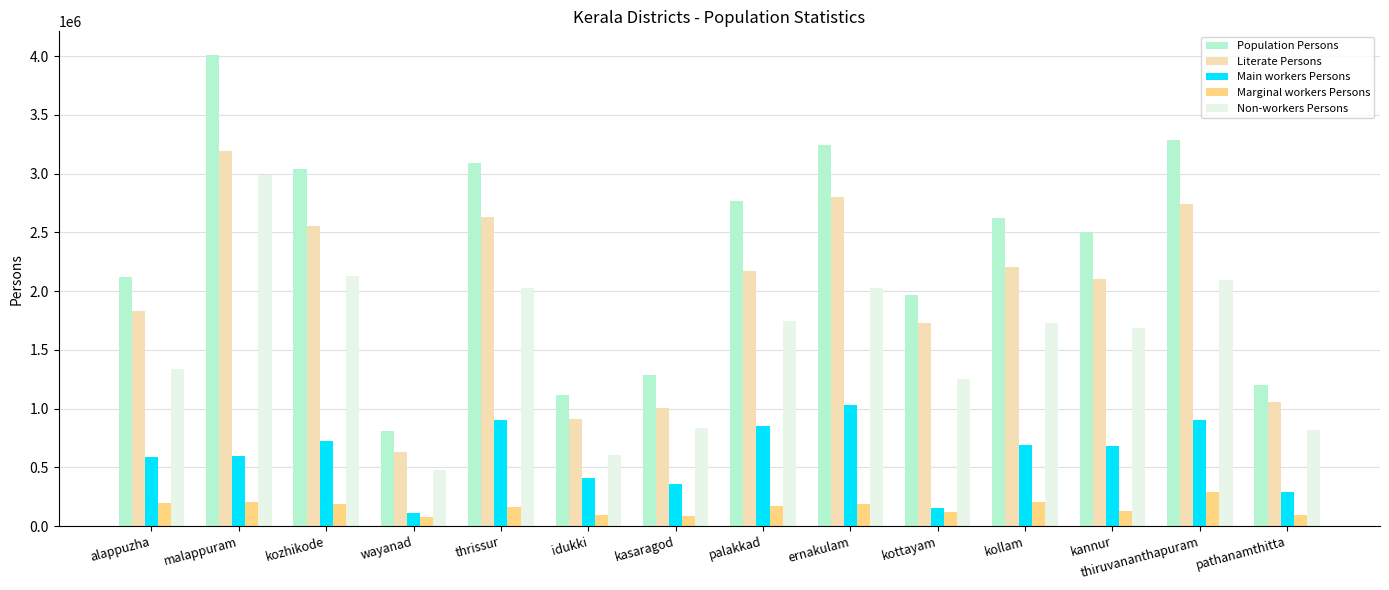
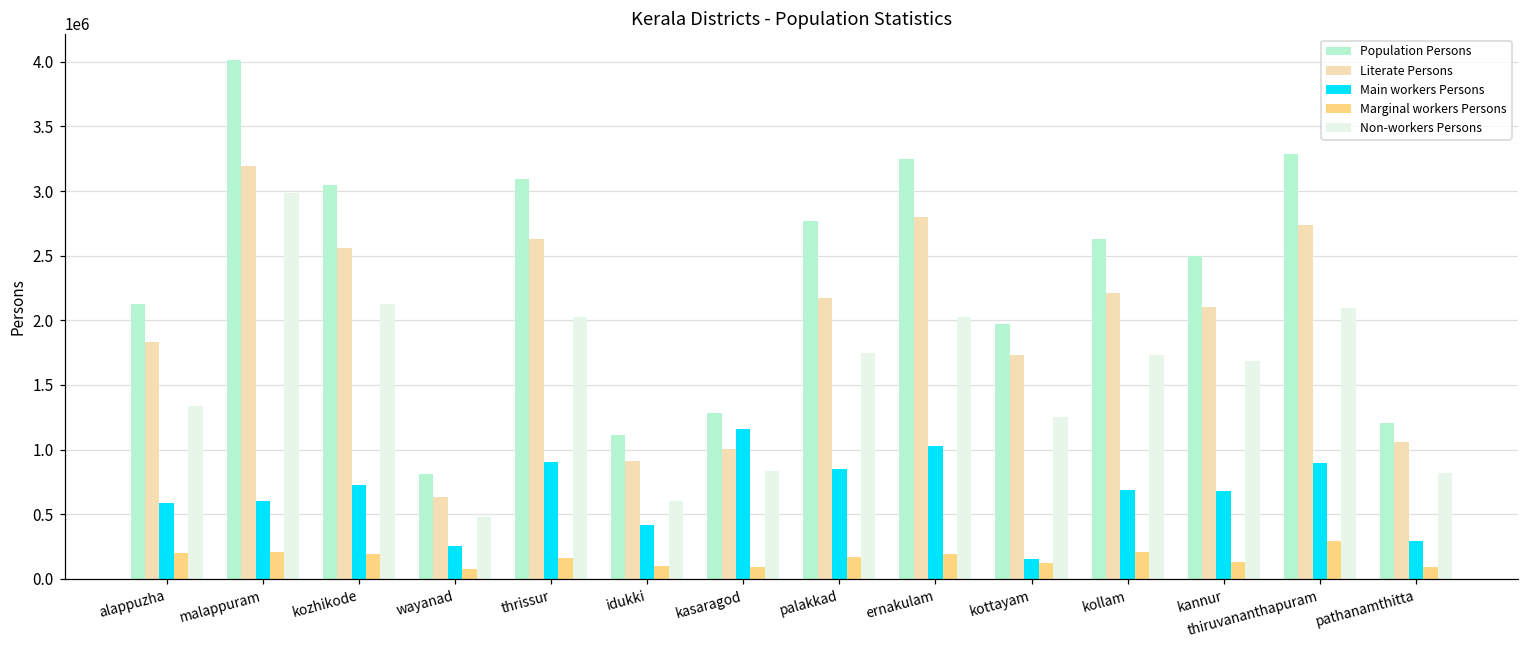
Main workers Persons, wayanad: 110000 -> 250000
Main workers Persons, kasaragod: 360000 -> 1160000
